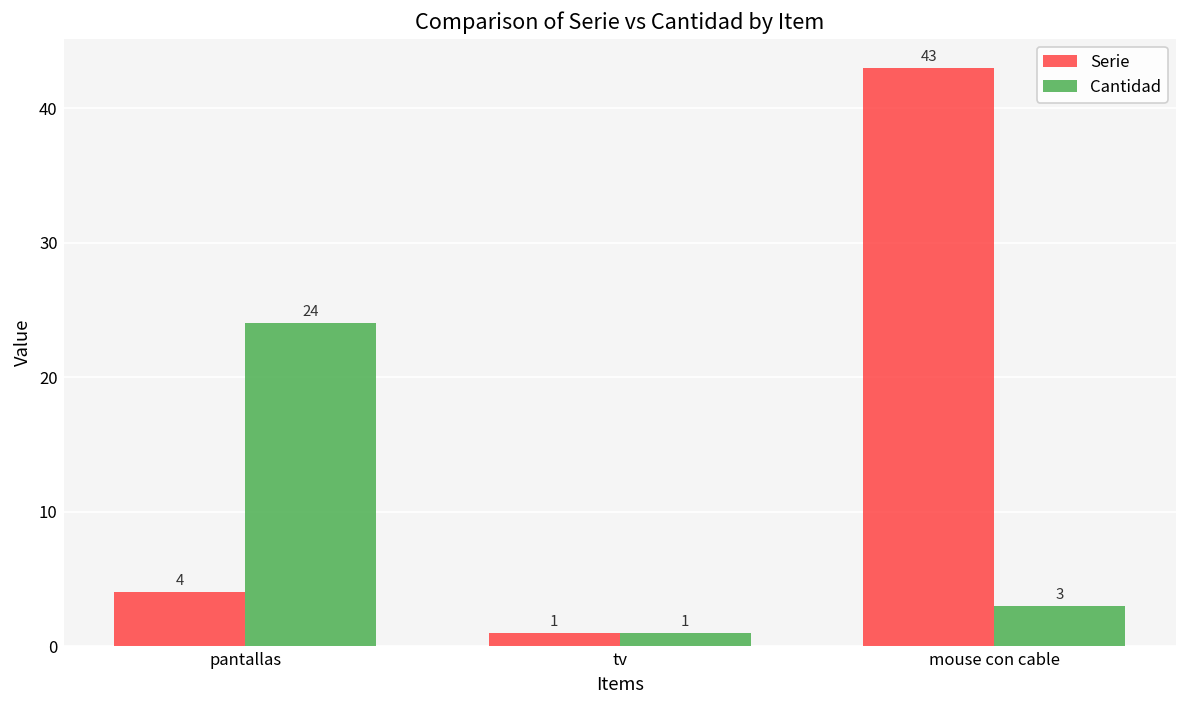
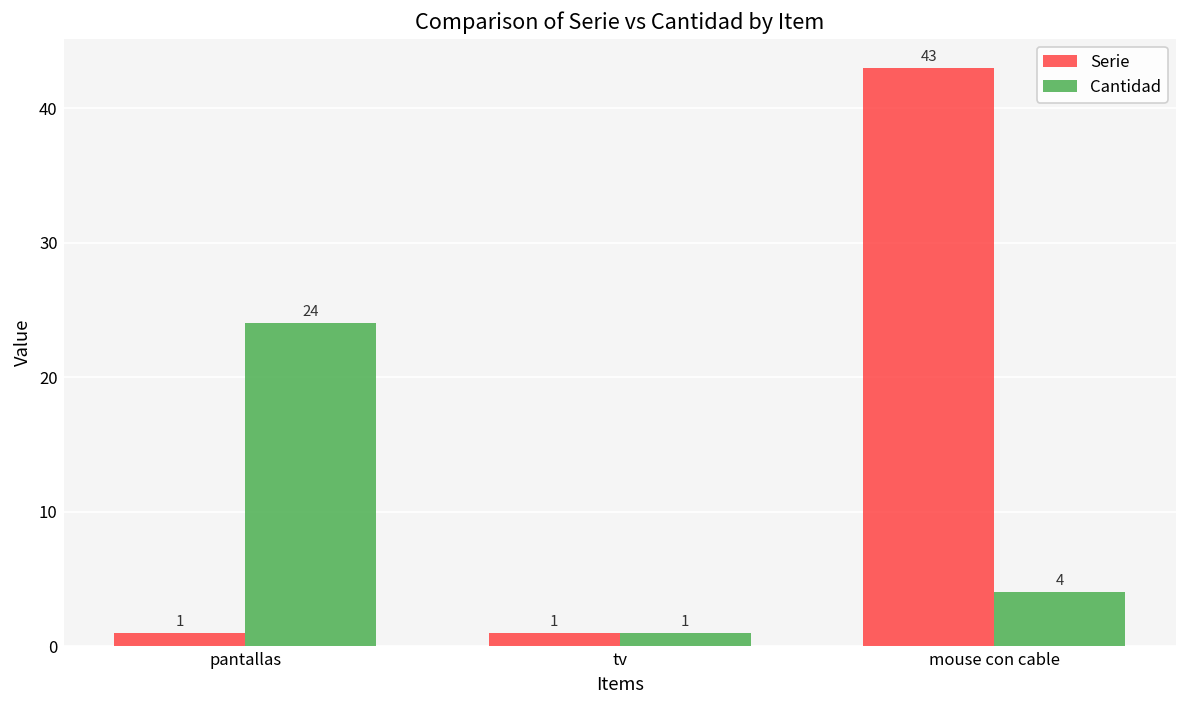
Serie, pantallas: 4 -> 1
Cantidad, mouse con cable: 3 -> 4
